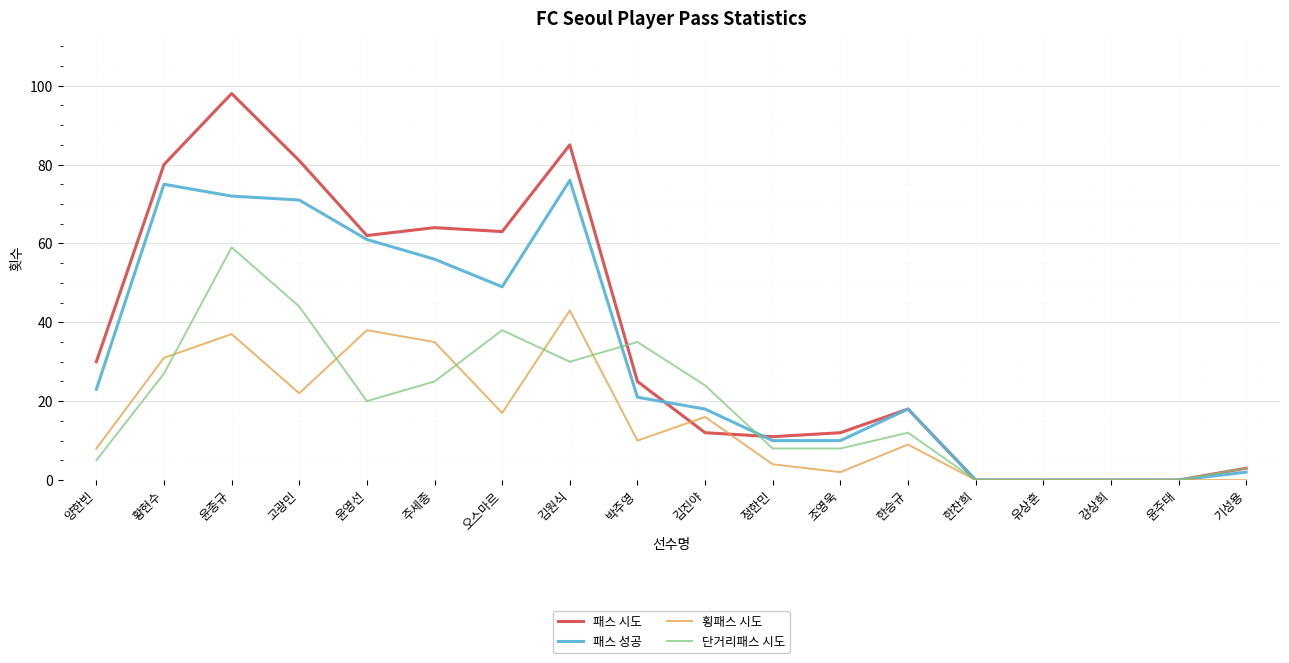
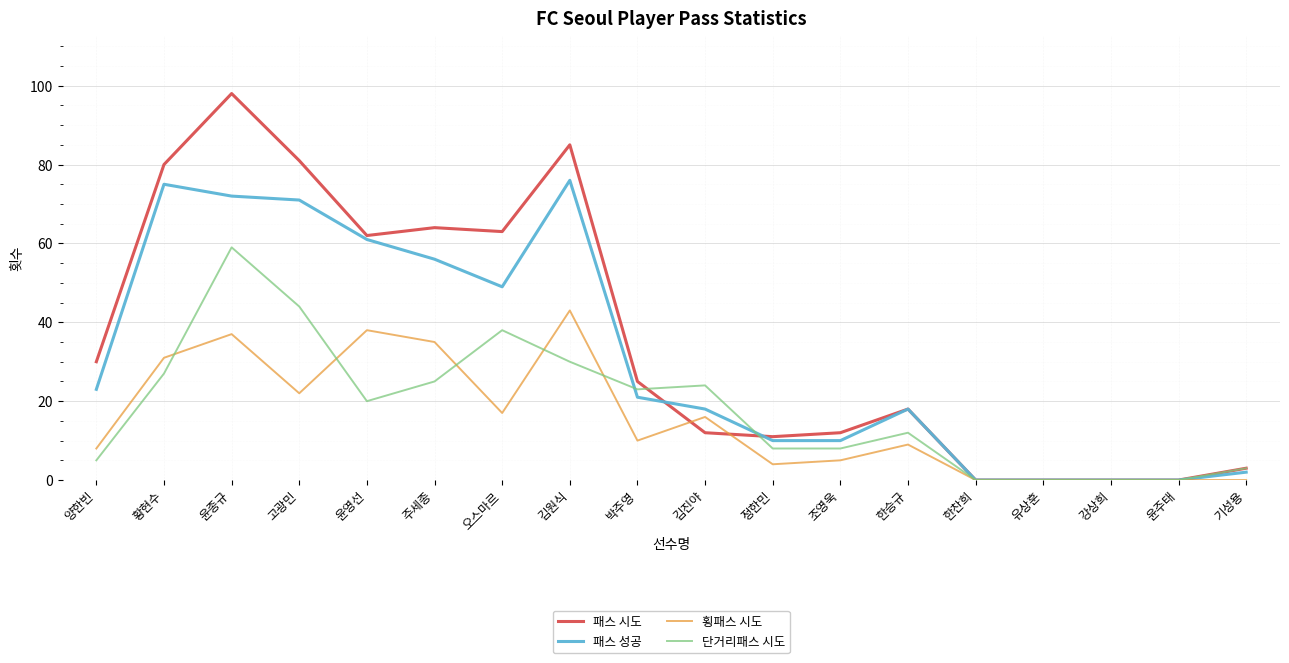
단거리패스 시도, 박주영: 35 -> 23
횡패스 시도, 조영욱: 2 -> 5
